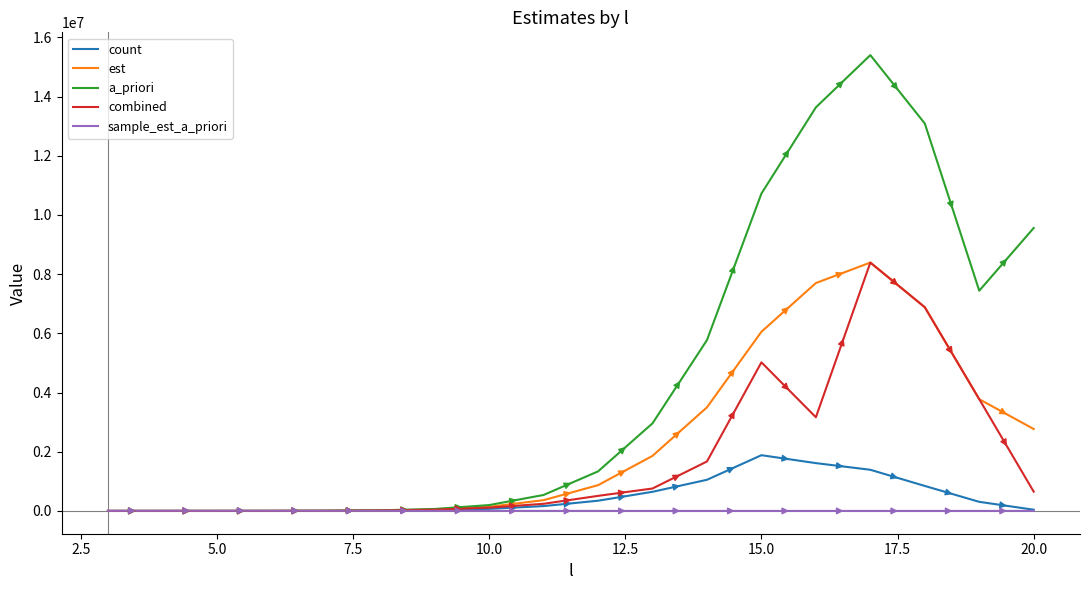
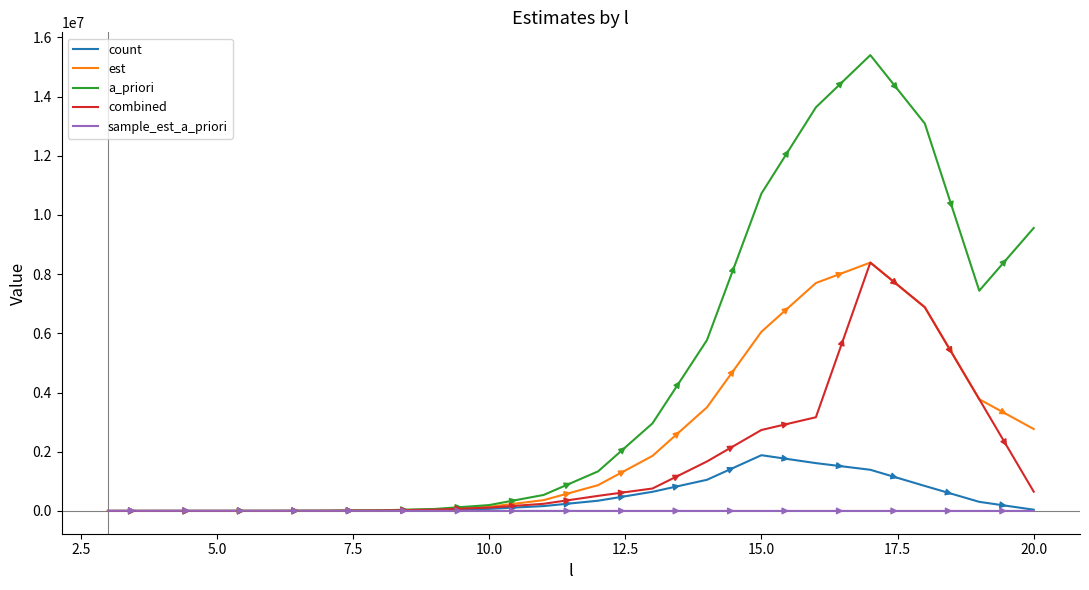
combined, 15.0: 5000000 -> 2700000
